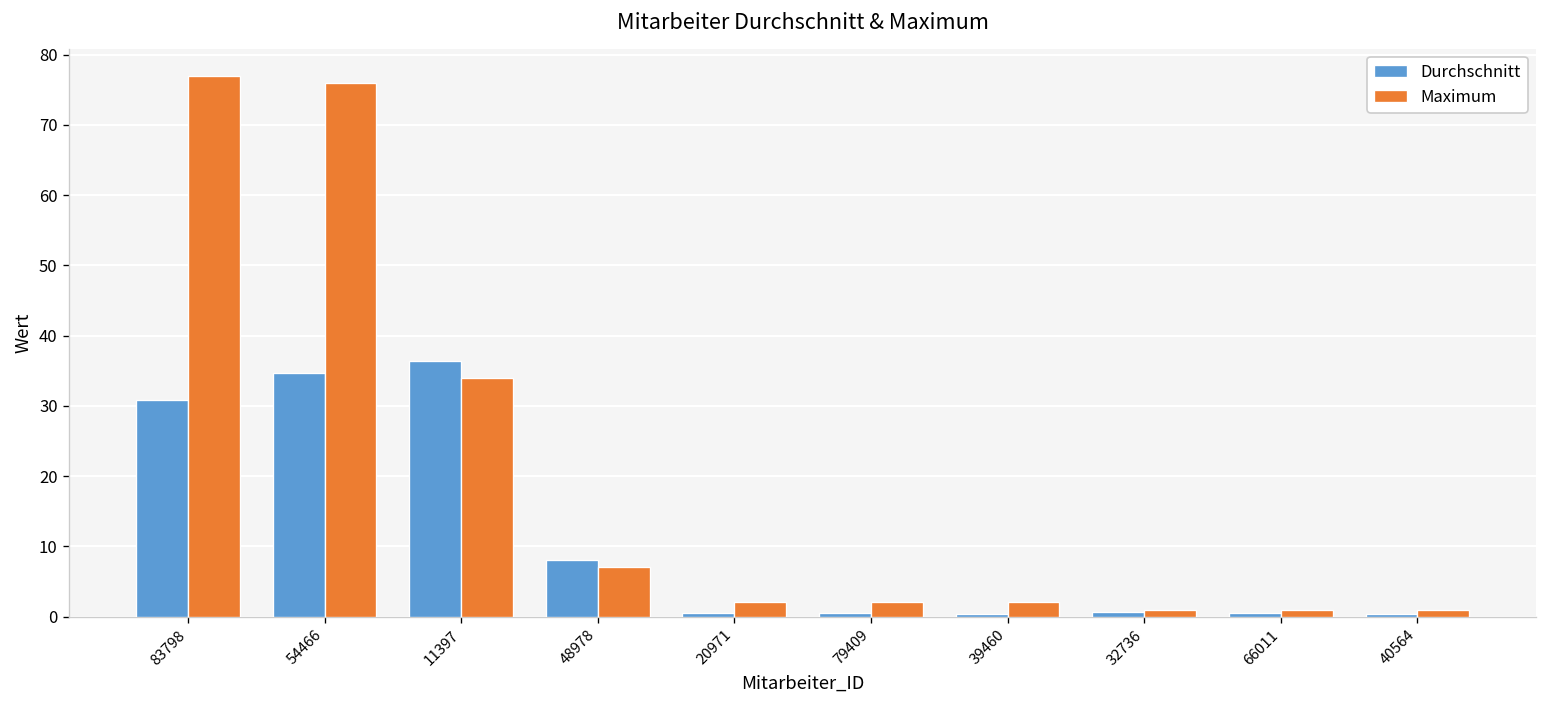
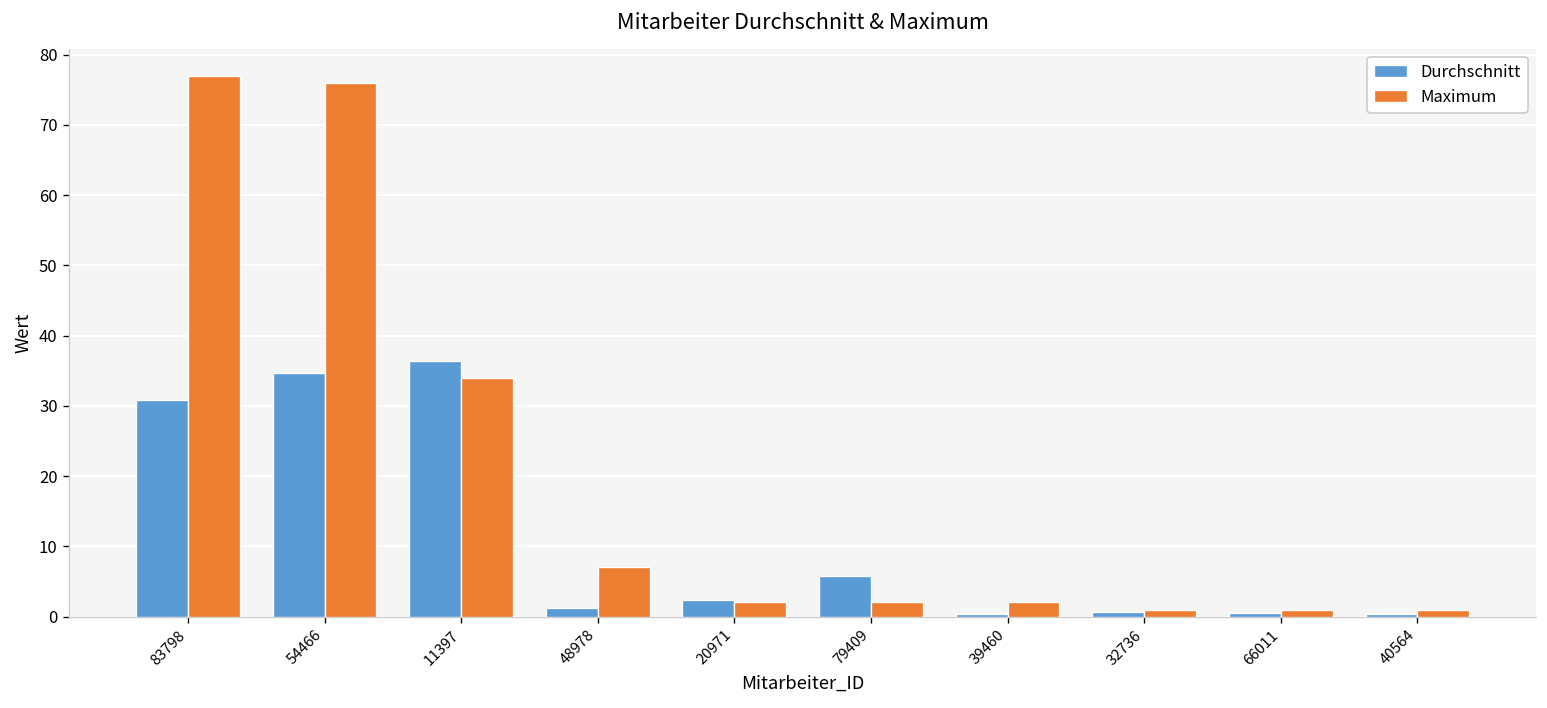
Durchschnitt, 48978: 8 -> 1
Durchschnitt, 20971: 1 -> 2
Durchschnitt, 79409: 1 -> 6
